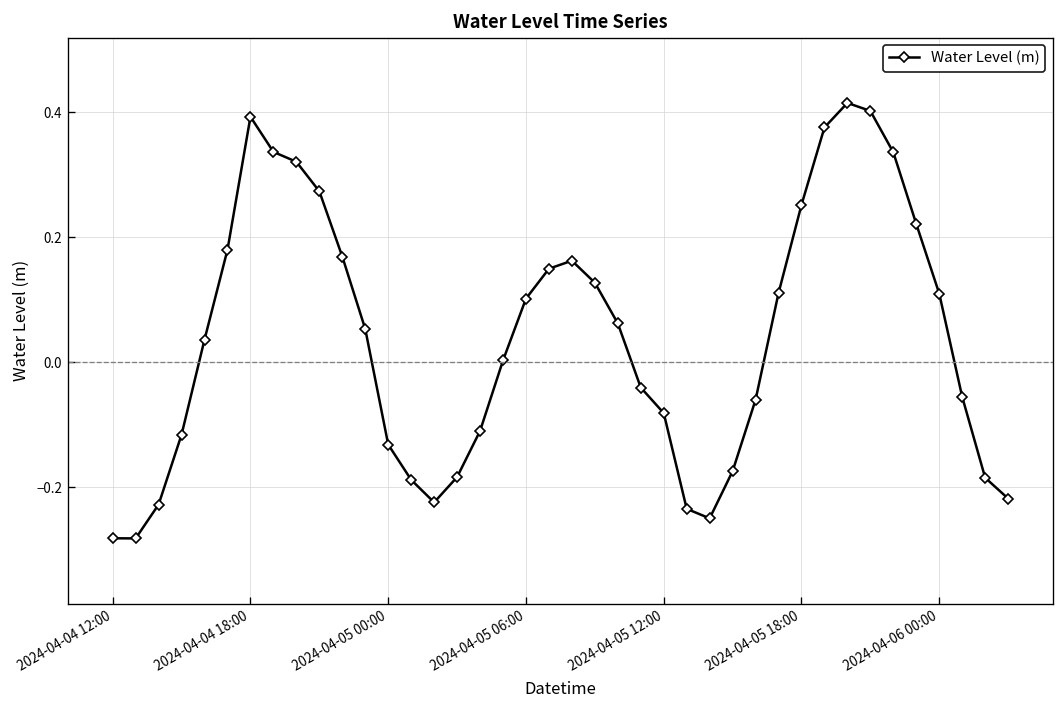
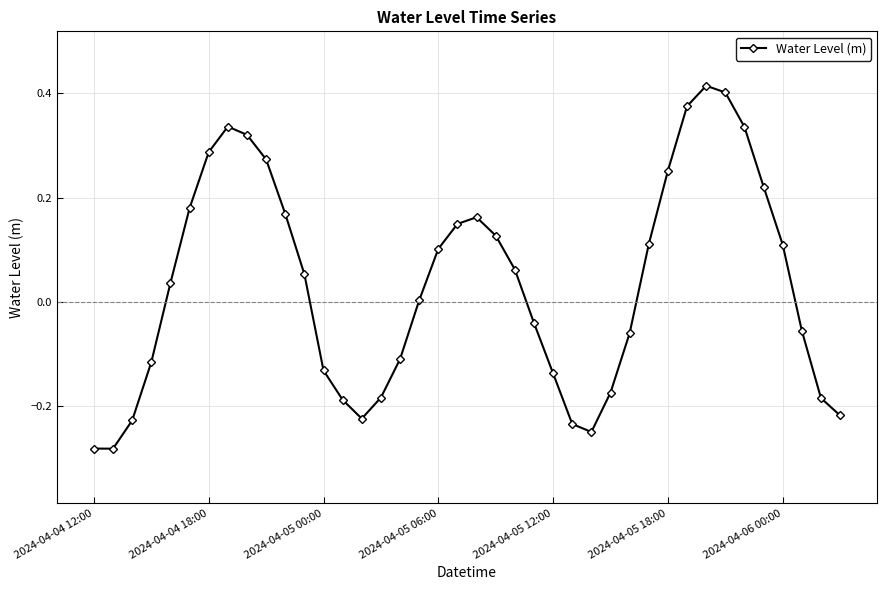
2024-04-04 18:00: 0.39 -> 0.29
2024-04-05 12:00: -0.08 -> -0.14
